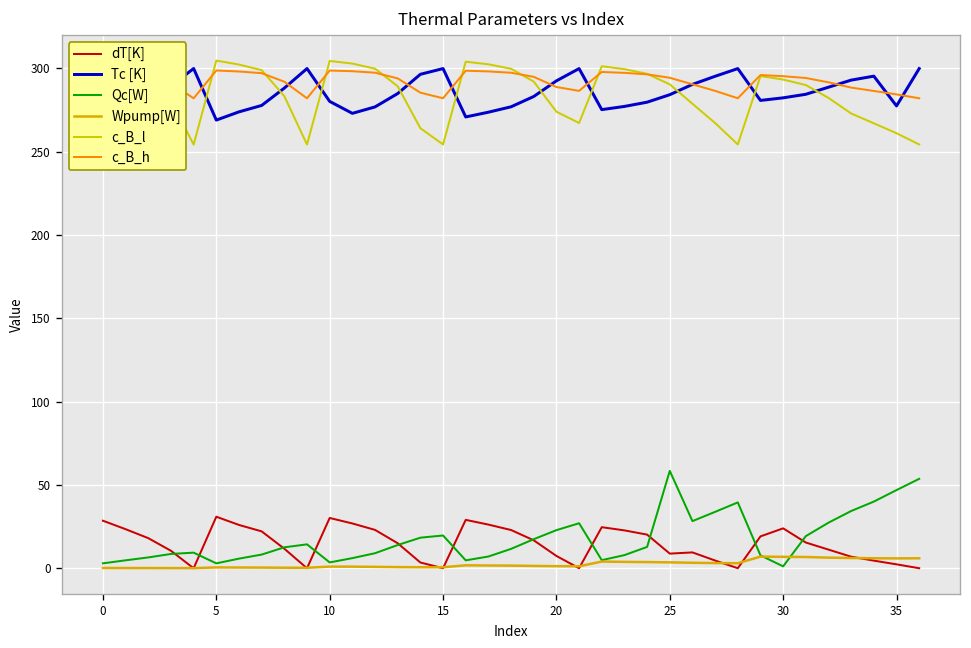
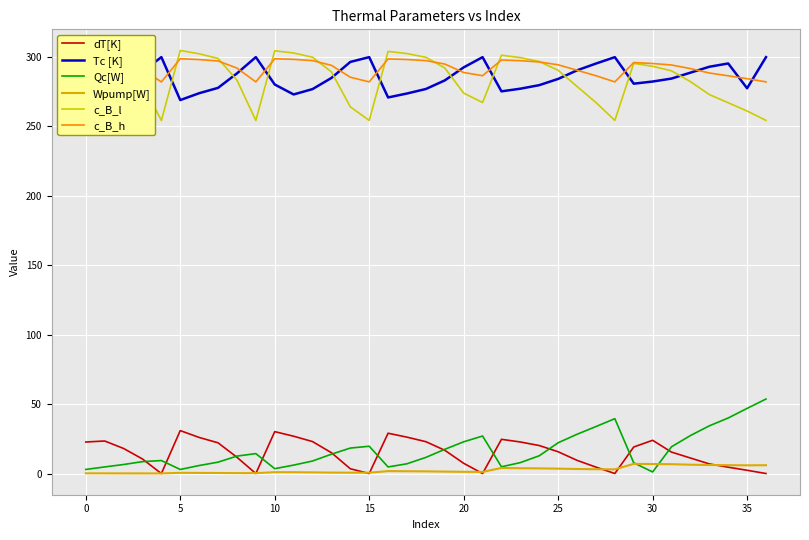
dT[K], 0: 29 -> 23
dT[K], 25: 9 -> 16
Qc[W], 25: 58 -> 22
